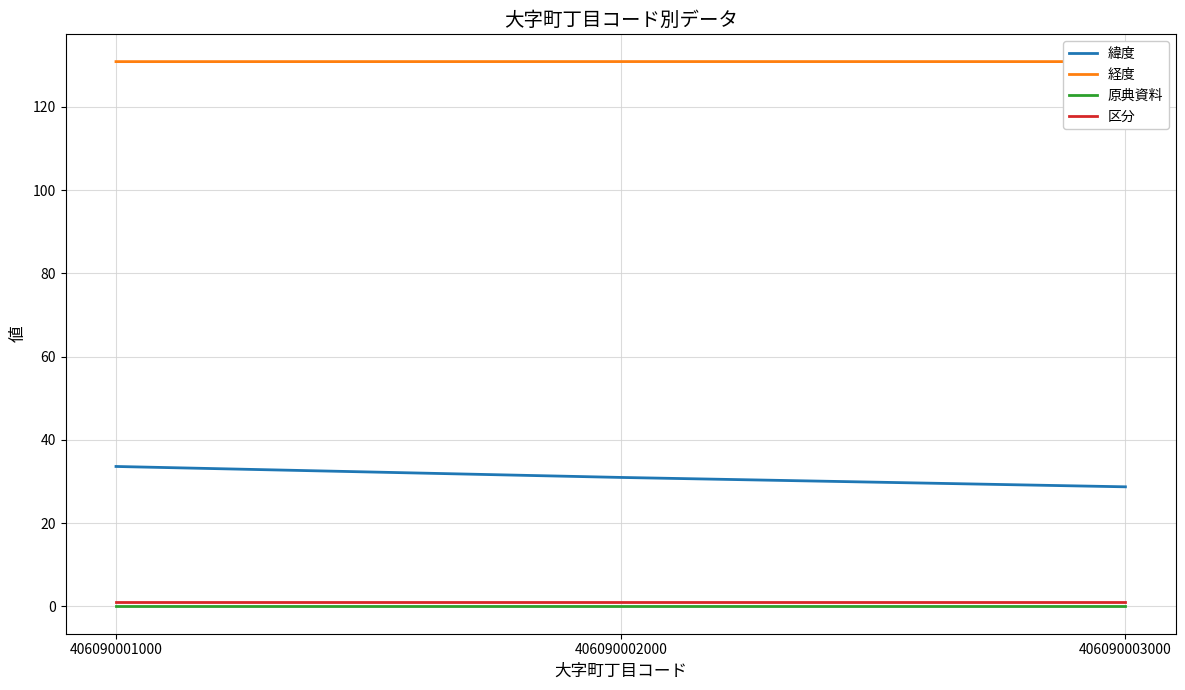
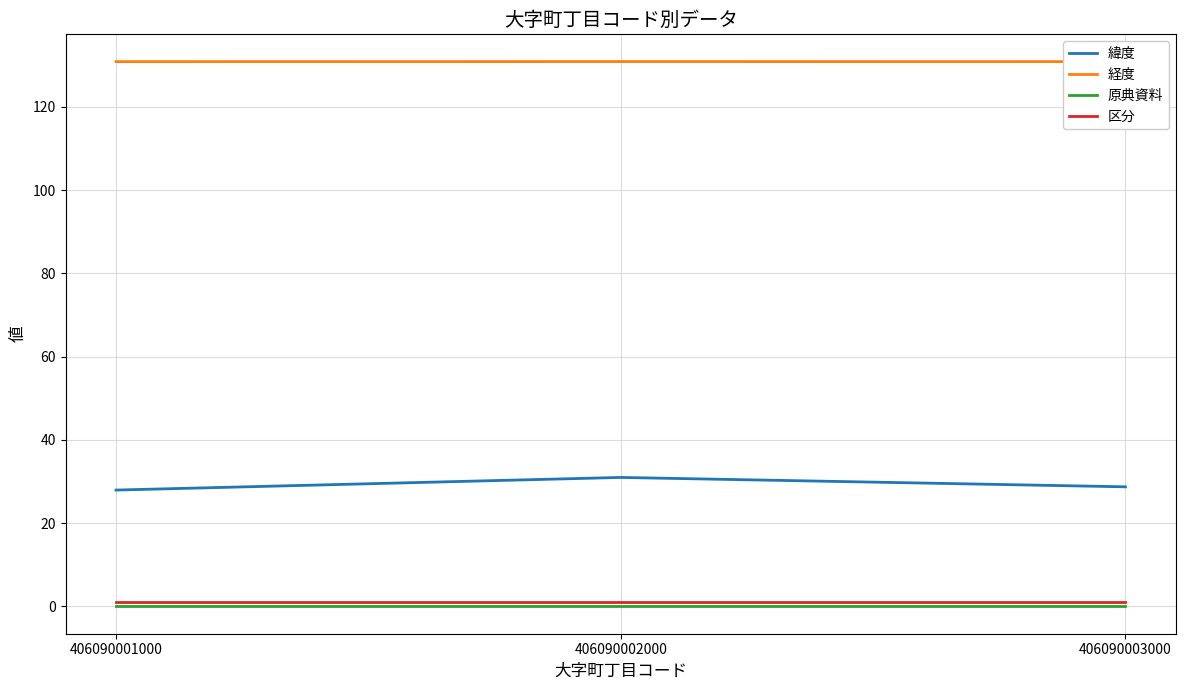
緯度, 406090001000: 34 -> 28
